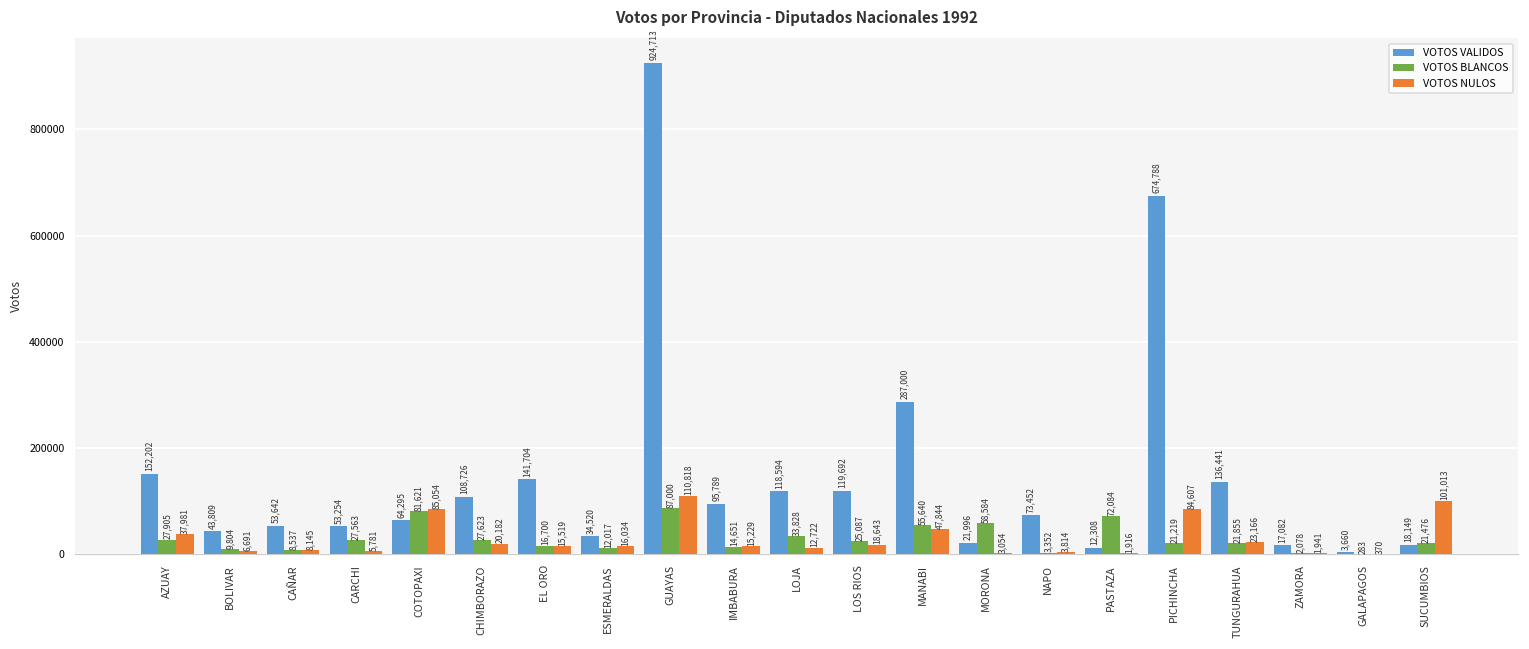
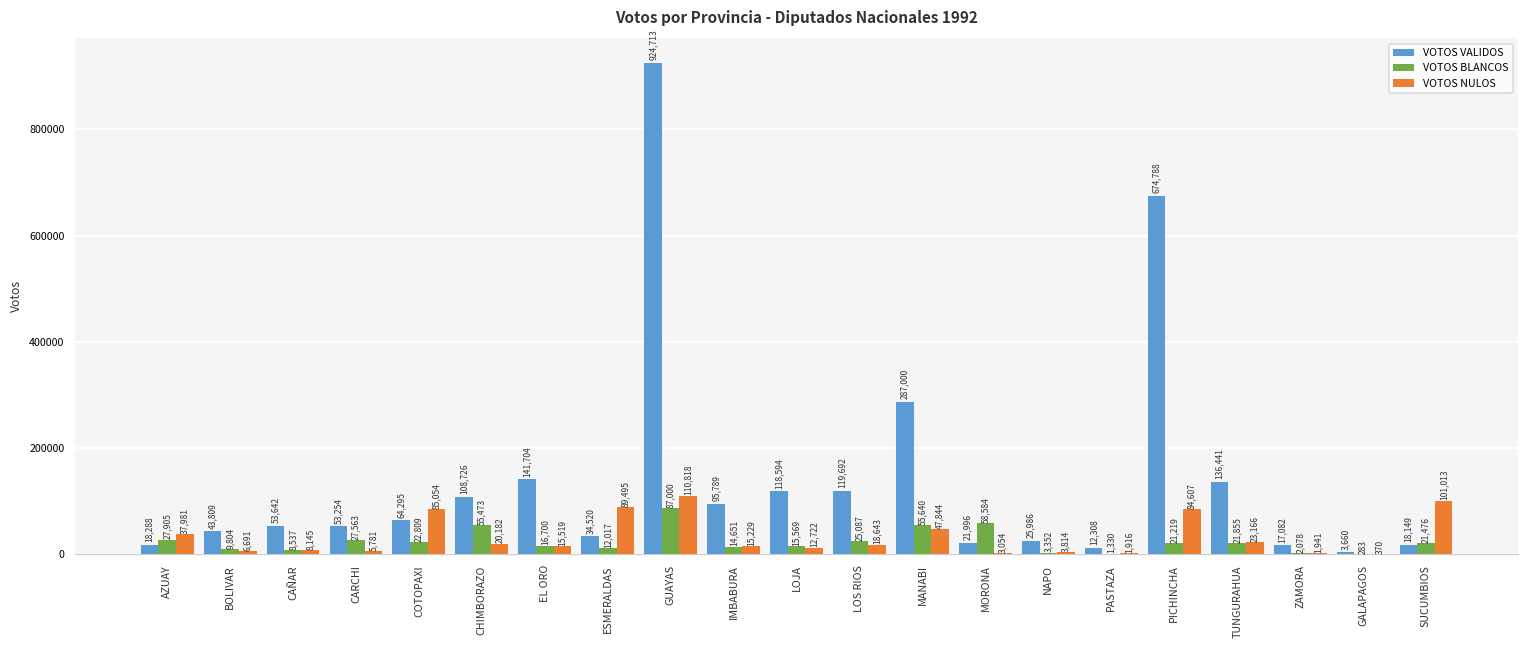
VOTOS VALIDOS, AZUAY: 152,202 -> 18,288
VOTOS BLANCOS, COTOPAXI: 81,621 -> 22,809
VOTOS BLANCOS, CHIMBORAZO: 27,623 -> 55,473
VOTOS NULOS, ESMERALDAS: 16,034 -> 89,495
VOTOS BLANCOS, LOJA: 33,828 -> 15,569
VOTOS VALIDOS, NAPO: 73,452 -> 25,986
VOTOS BLANCOS, PASTAZA: 72,084 -> 1,330
